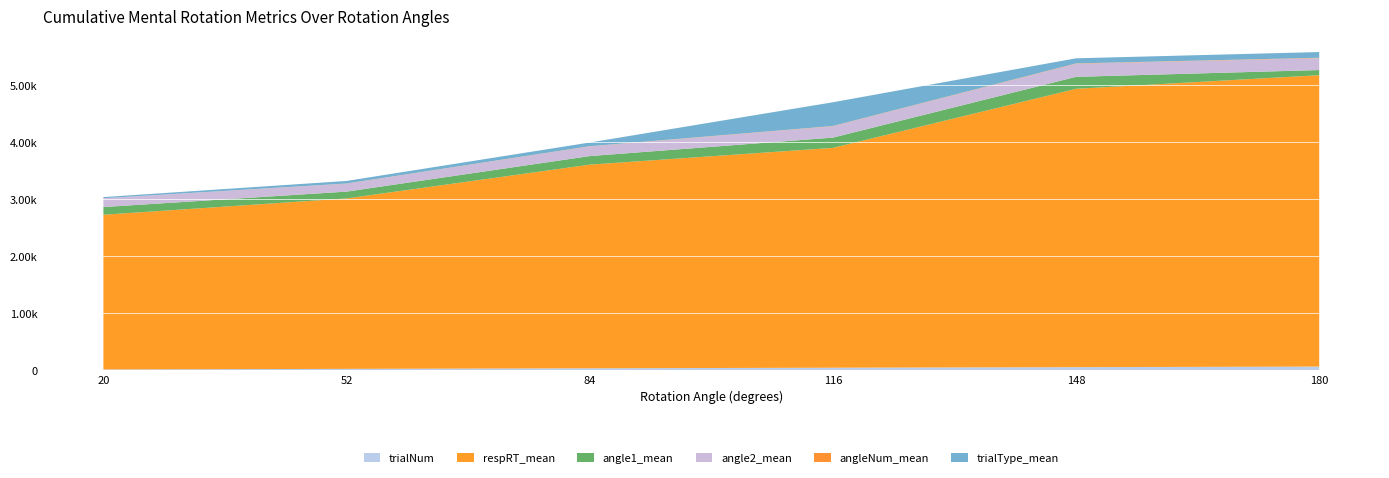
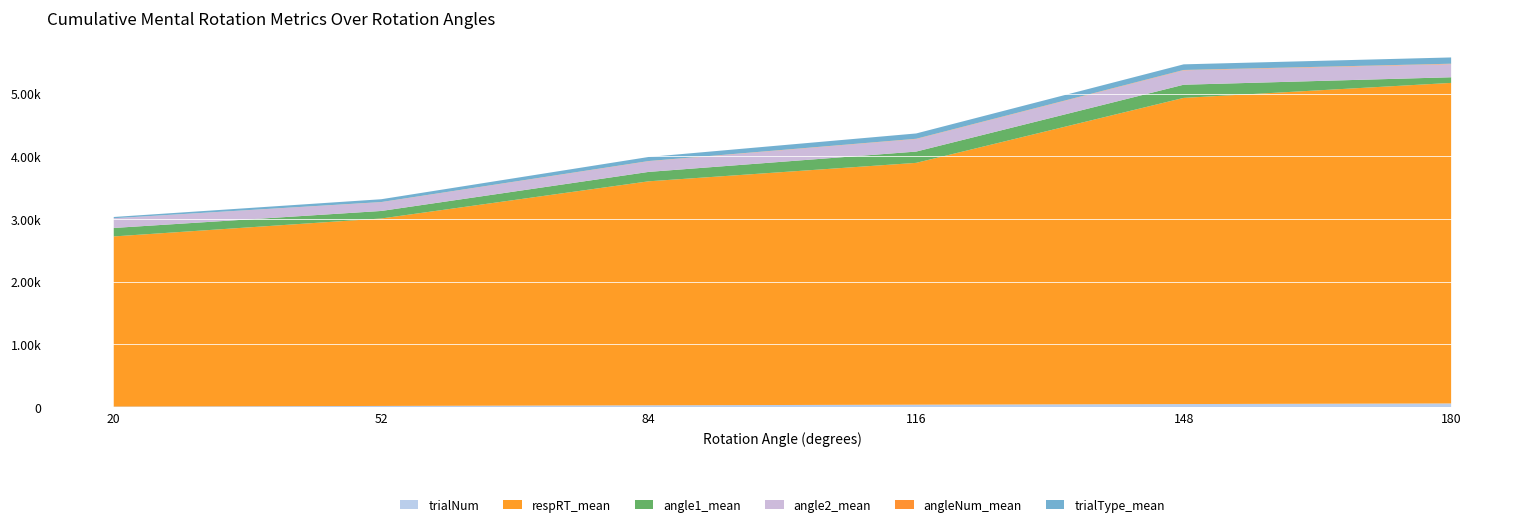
trialType_mean, 116: 400 -> 100
